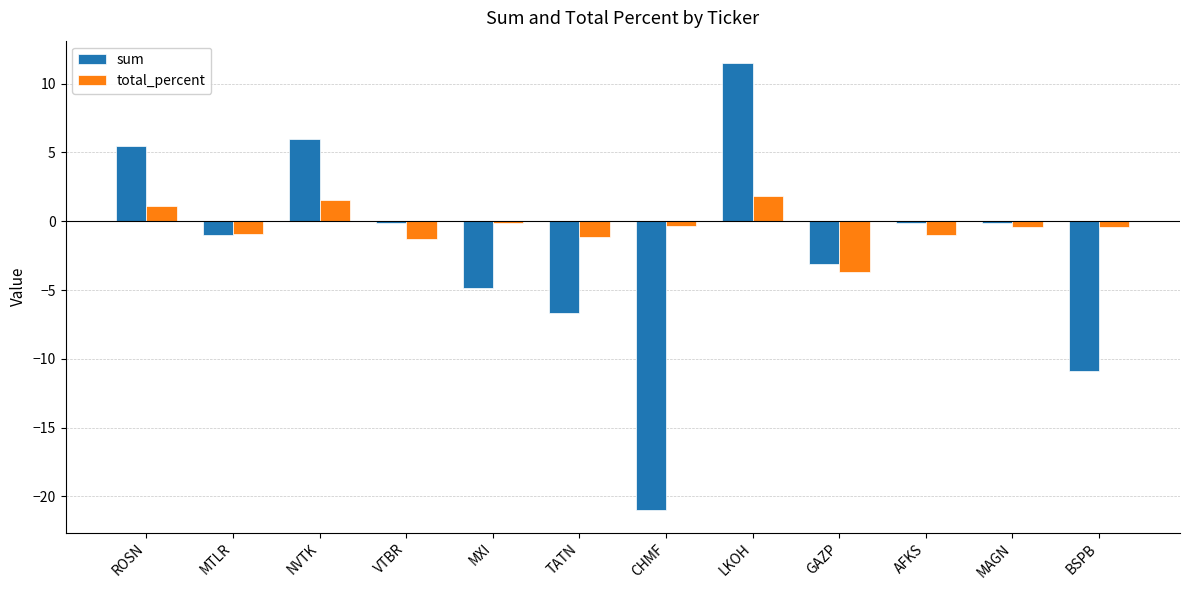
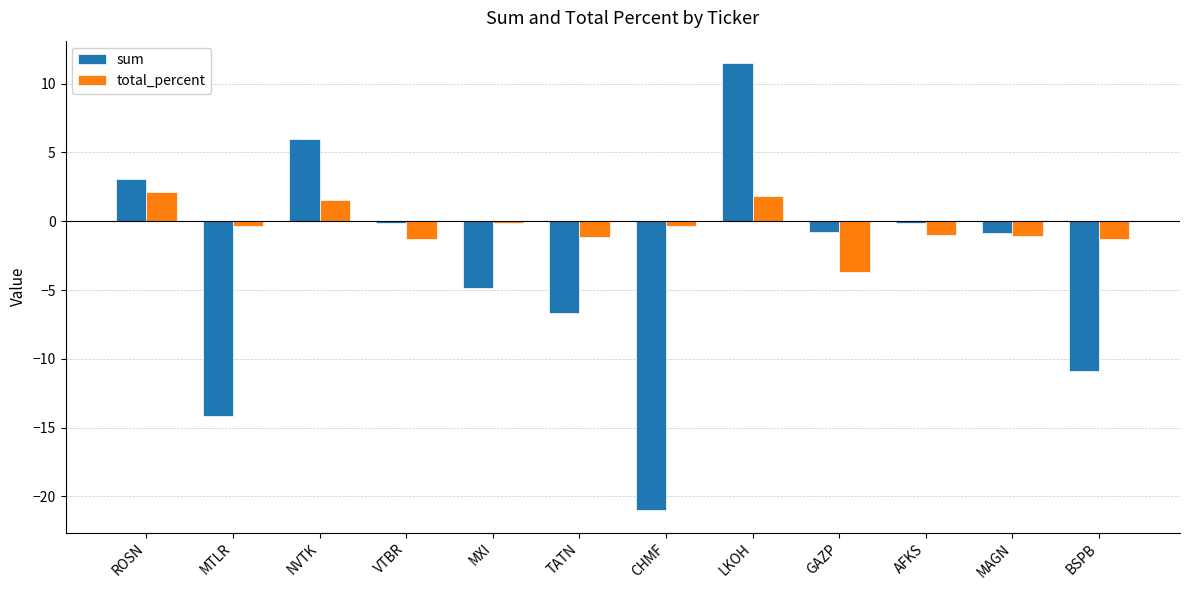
sum, ROSN: 5.5 -> 3.1
total_percent, ROSN: 1.1 -> 2.1
sum, MTLR: -1.0 -> -14.2
total_percent, MTLR: -0.9 -> -0.3
sum, GAZP: -3.1 -> -0.8
sum, MAGN: -0.2 -> -0.9
total_percent, MAGN: -0.4 -> -1.1
total_percent, BSPB: -0.4 -> -1.3
